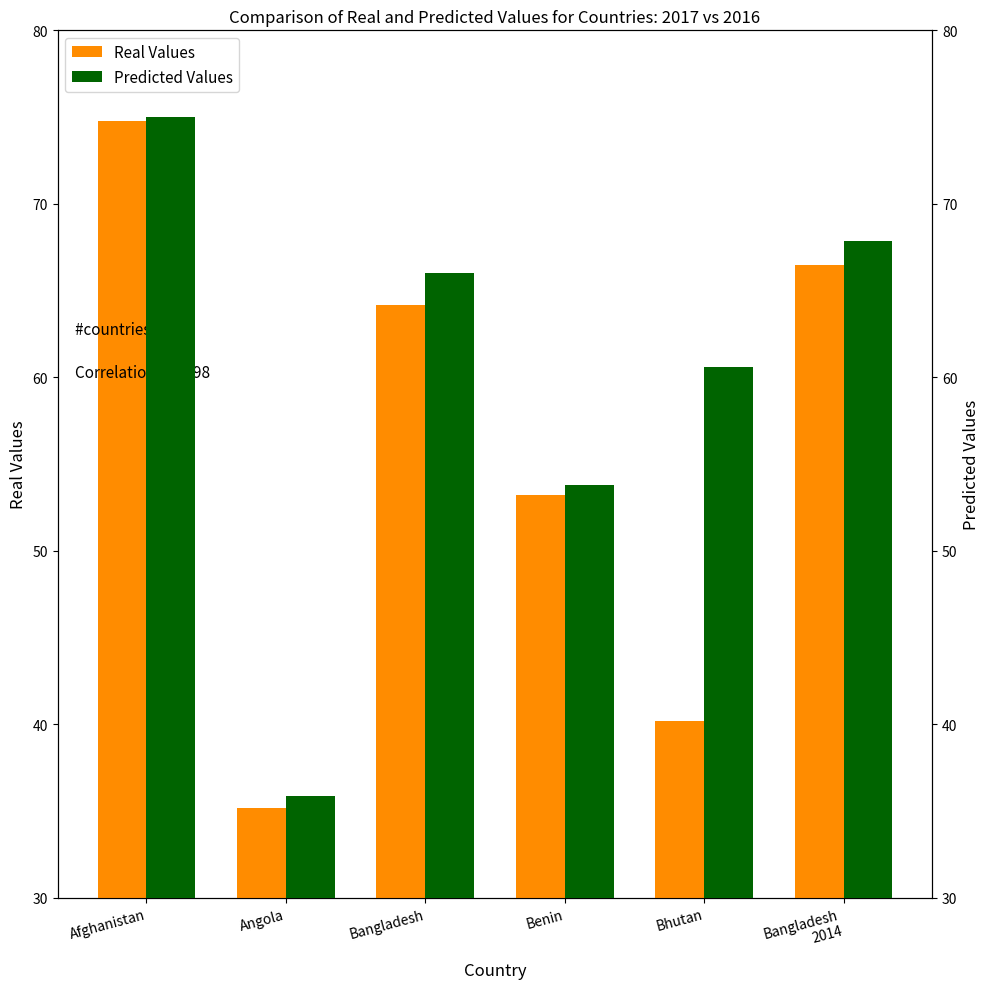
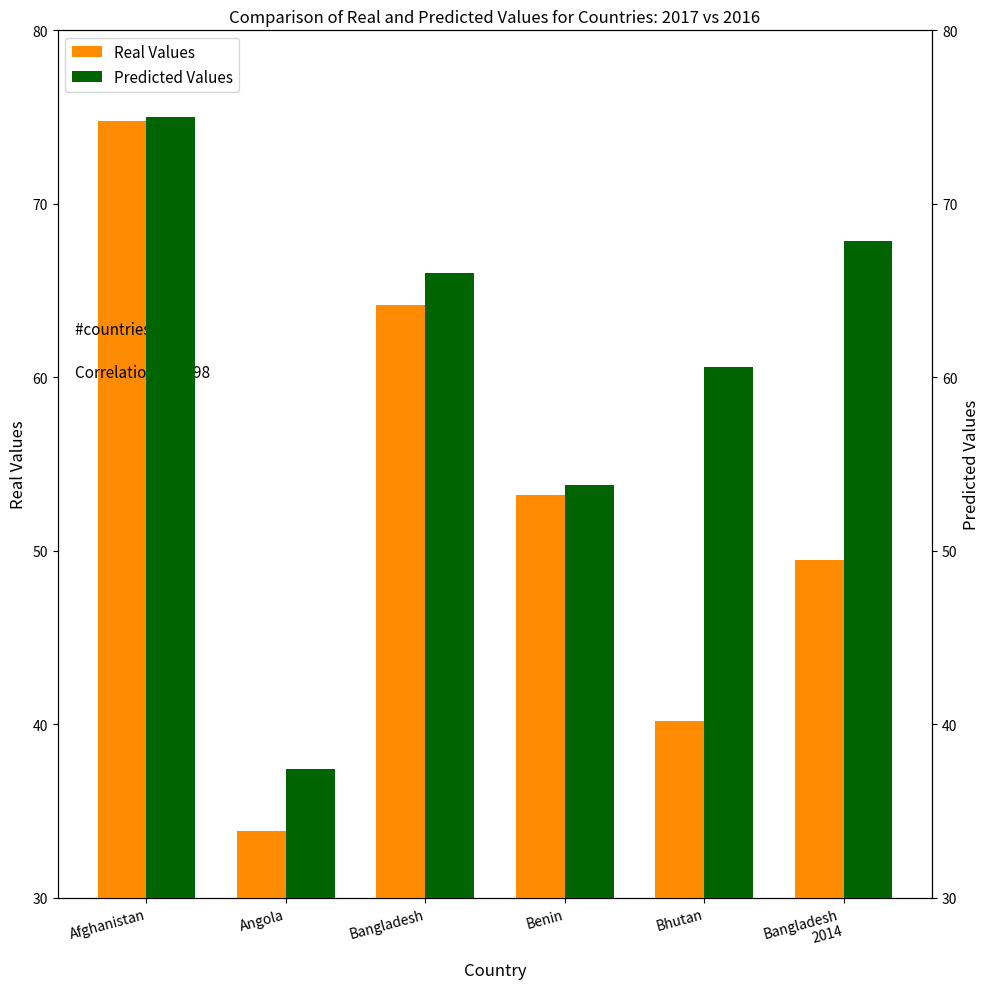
Real Values, Angola: 35.2 -> 33.8
Real Values, Bangladesh 2014: 66.5 -> 49.5
Predicted Values, Angola: 35.9 -> 37.4
